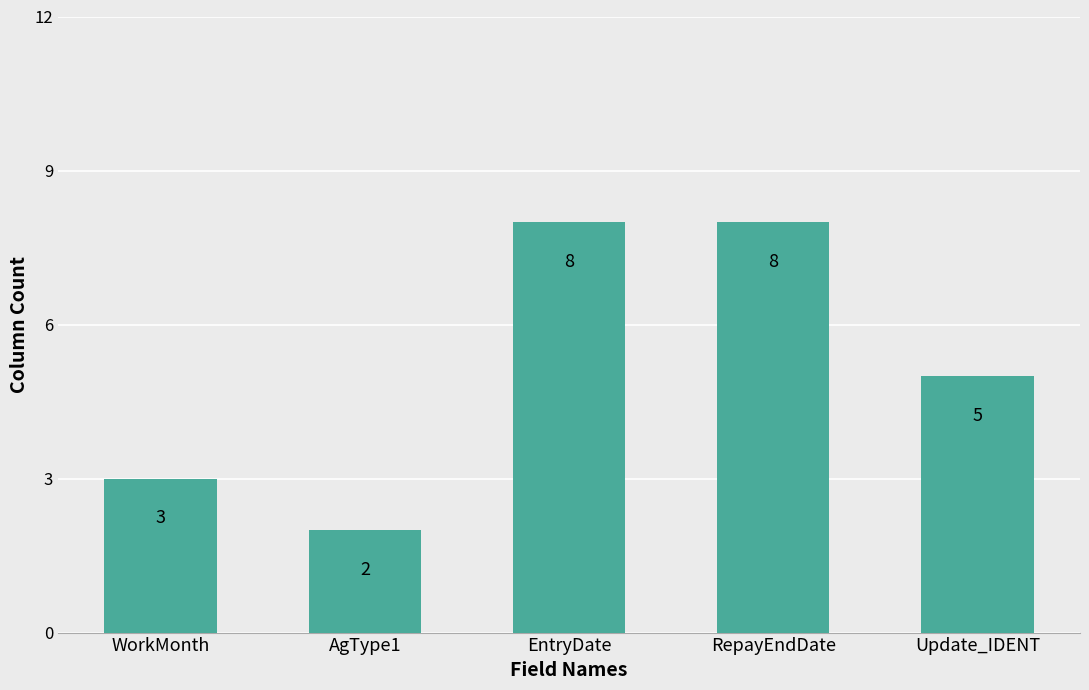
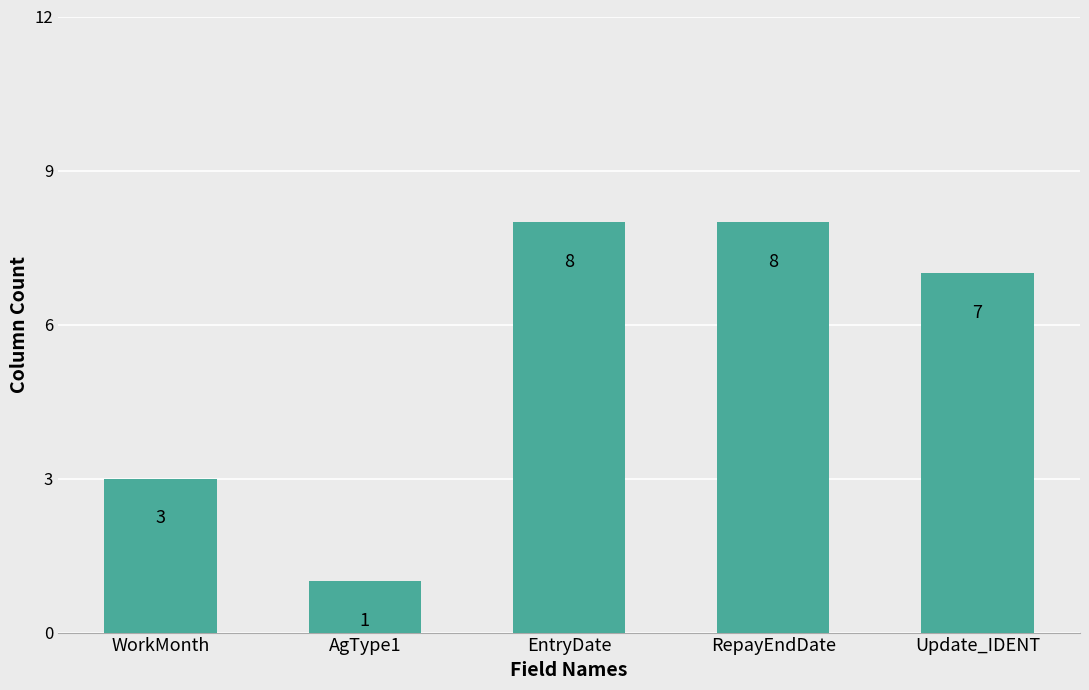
AgType1: 2 -> 1
Update_IDENT: 5 -> 7
